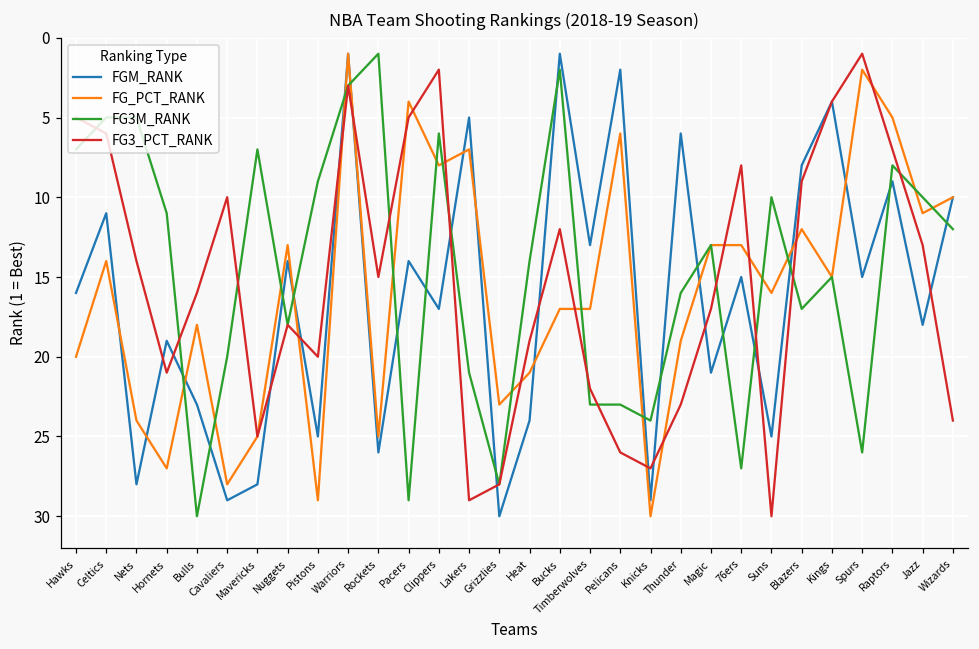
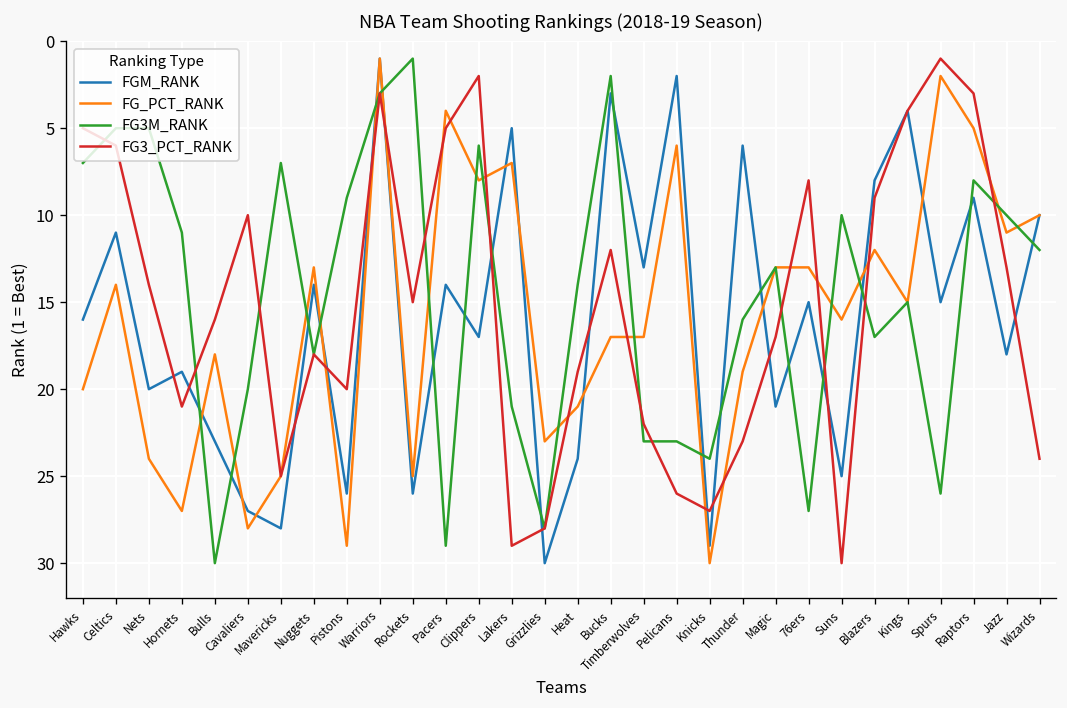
FGM_RANK, Nets: 28 -> 20
FGM_RANK, Cavaliers: 29 -> 27
FGM_RANK, Pistons: 25 -> 26
FGM_RANK, Bucks: 1 -> 3
FG3_PCT_RANK, Raptors: 7 -> 3
